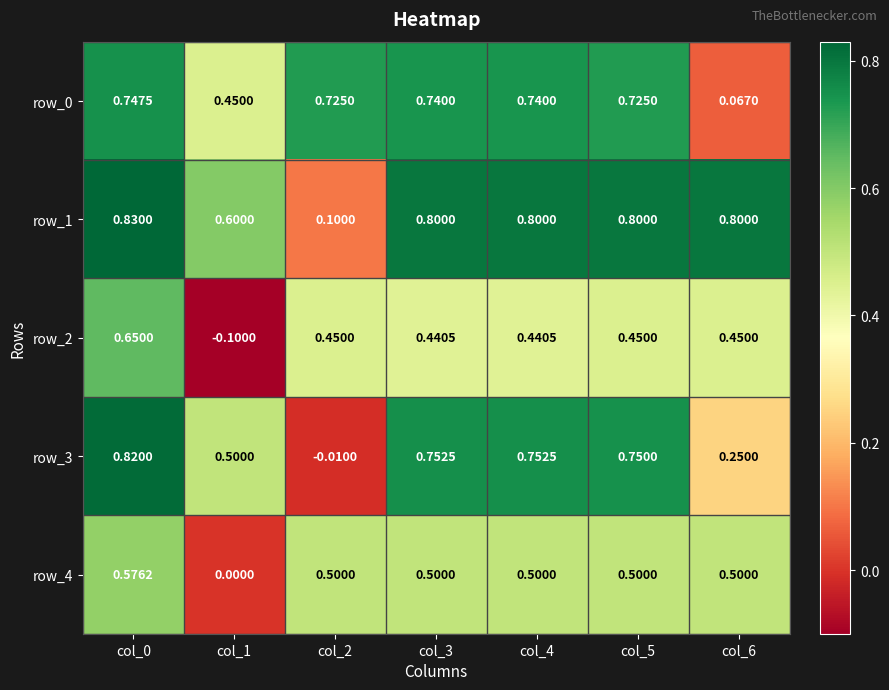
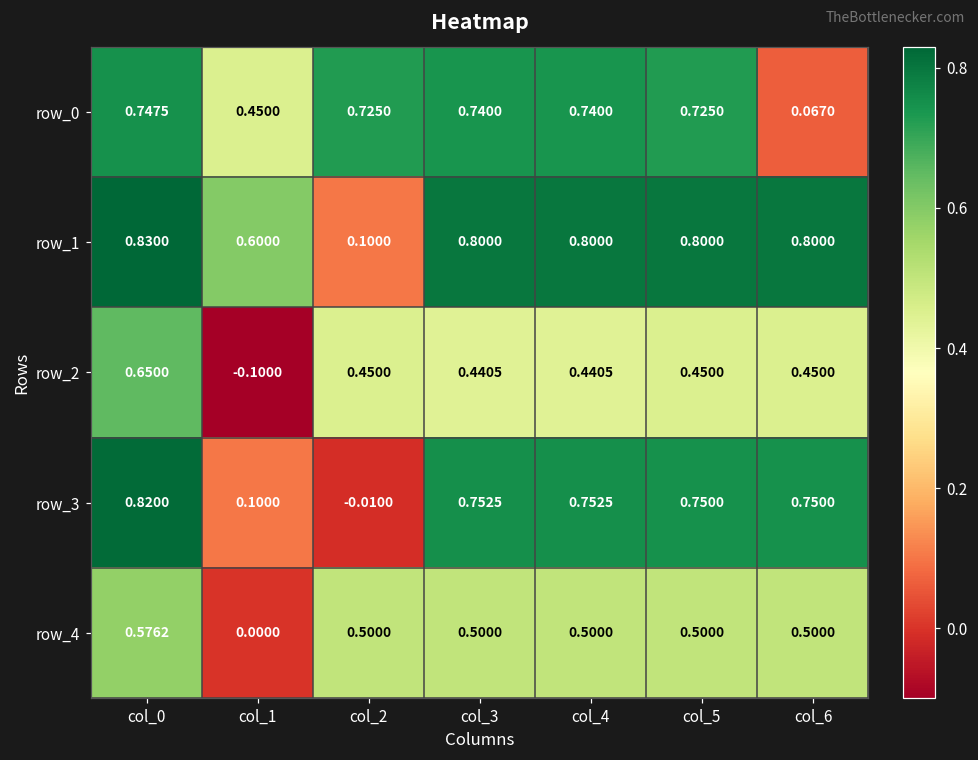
row_3, col_1: 0.5000 -> 0.1000
row_3, col_6: 0.2500 -> 0.7500
